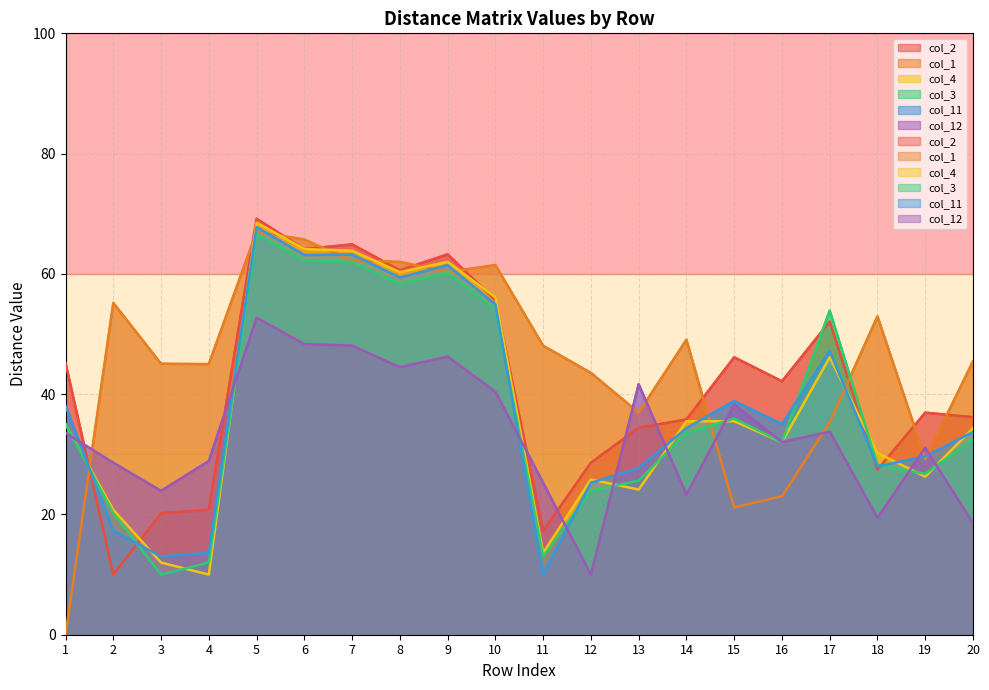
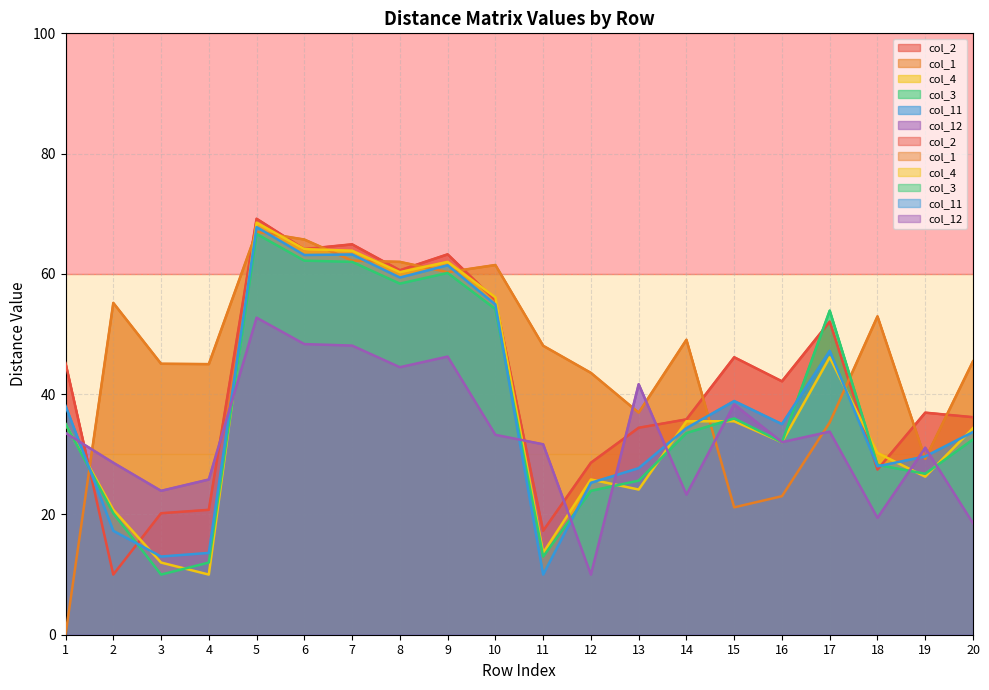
col_12, 4: 29 -> 26
col_12, 10: 40 -> 33
col_12, 11: 25 -> 32
